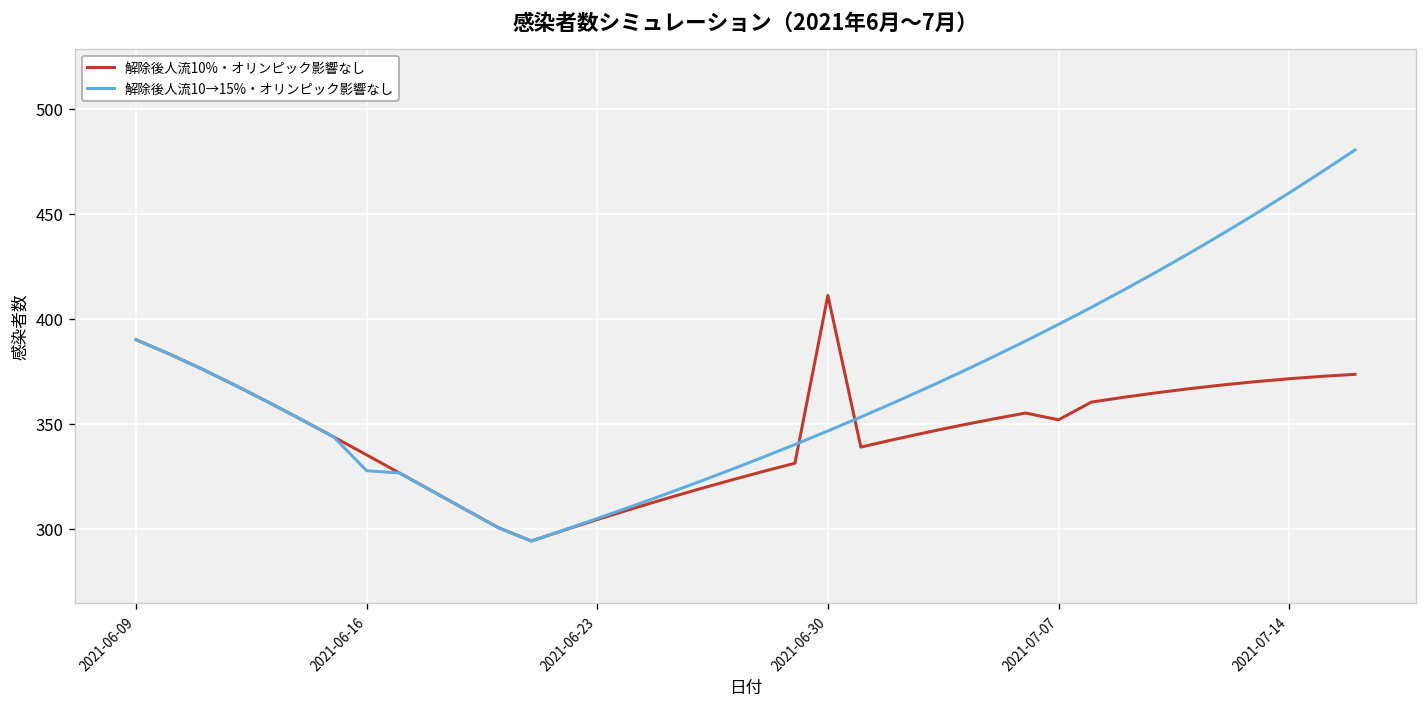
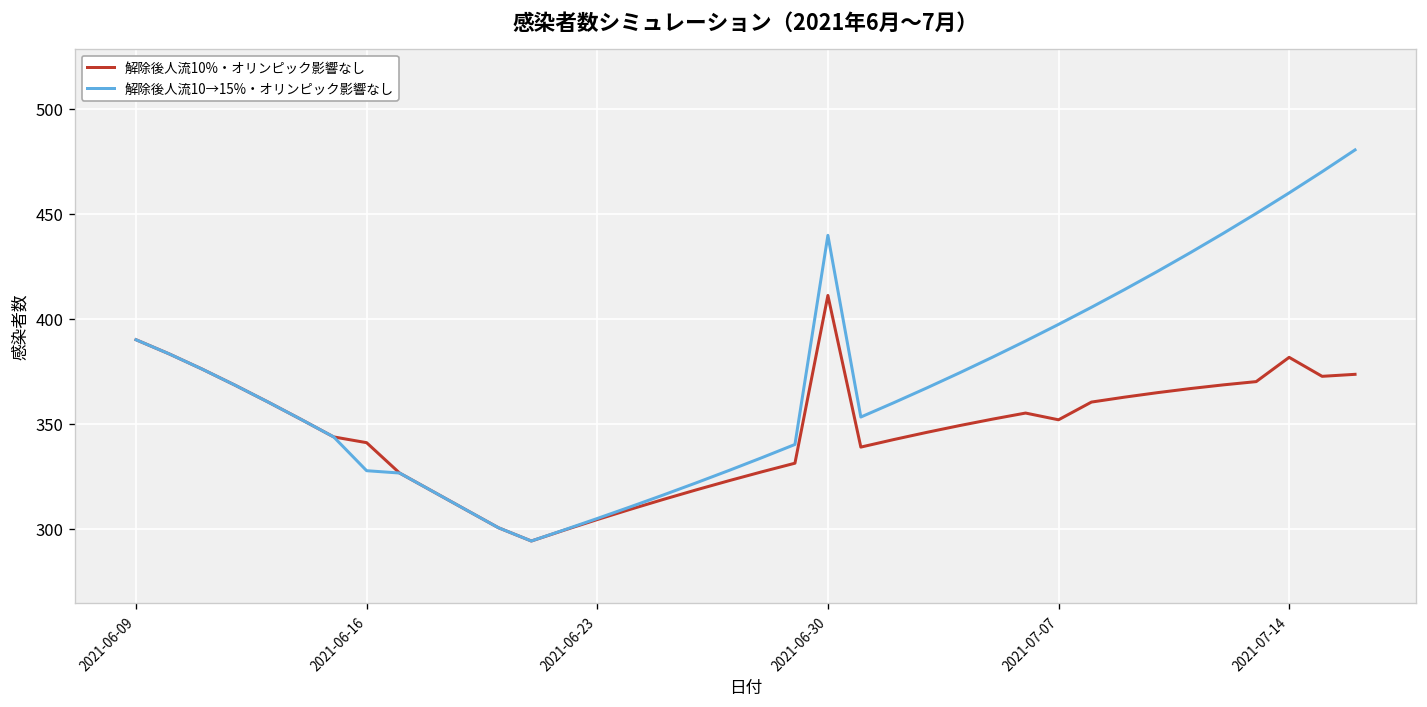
解除後人流10%・オリンピック影響なし, 2021-06-16: 335 -> 341
解除後人流10→15%・オリンピック影響なし, 2021-06-30: 347 -> 440
解除後人流10%・オリンピック影響なし, 2021-07-14: 371 -> 382
